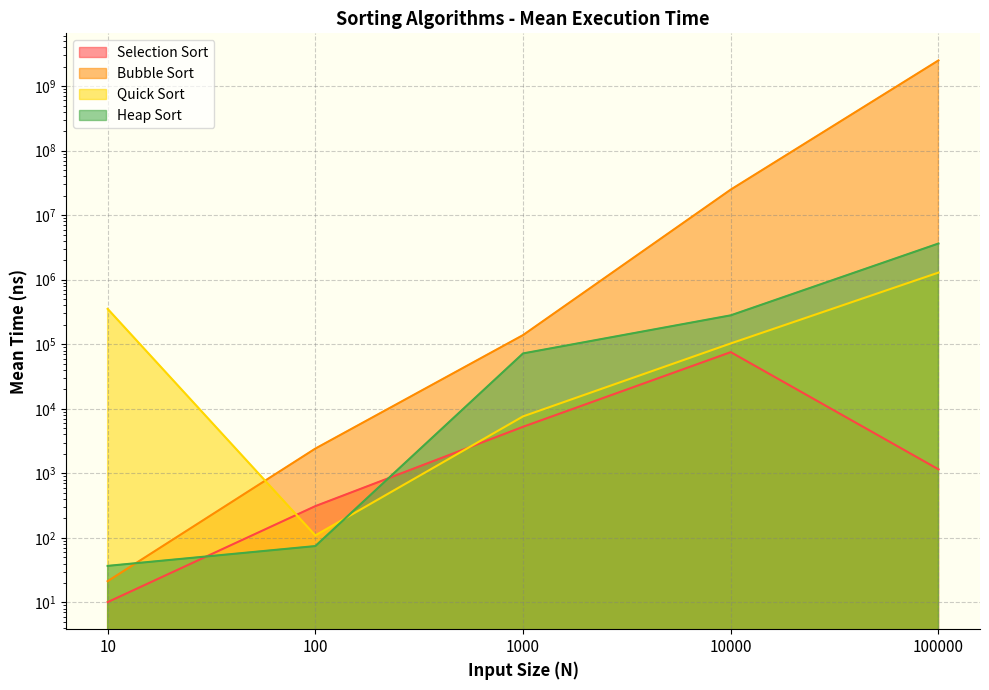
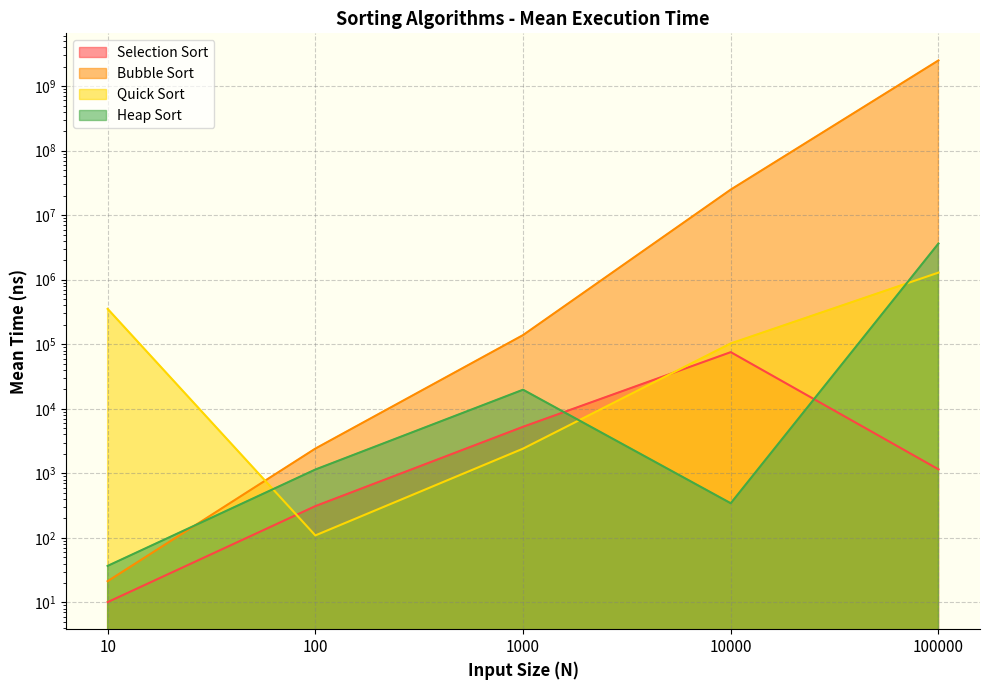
Heap Sort, 100: 70 -> 1100
Quick Sort, 1000: 8000 -> 2400
Heap Sort, 1000: 70000 -> 20000
Heap Sort, 10000: 300000 -> 300
